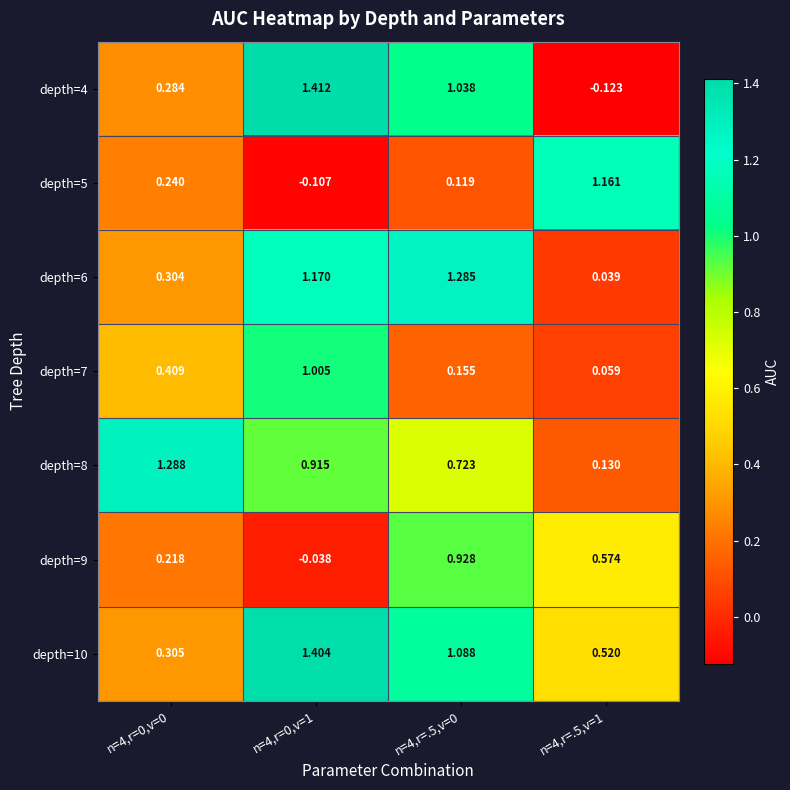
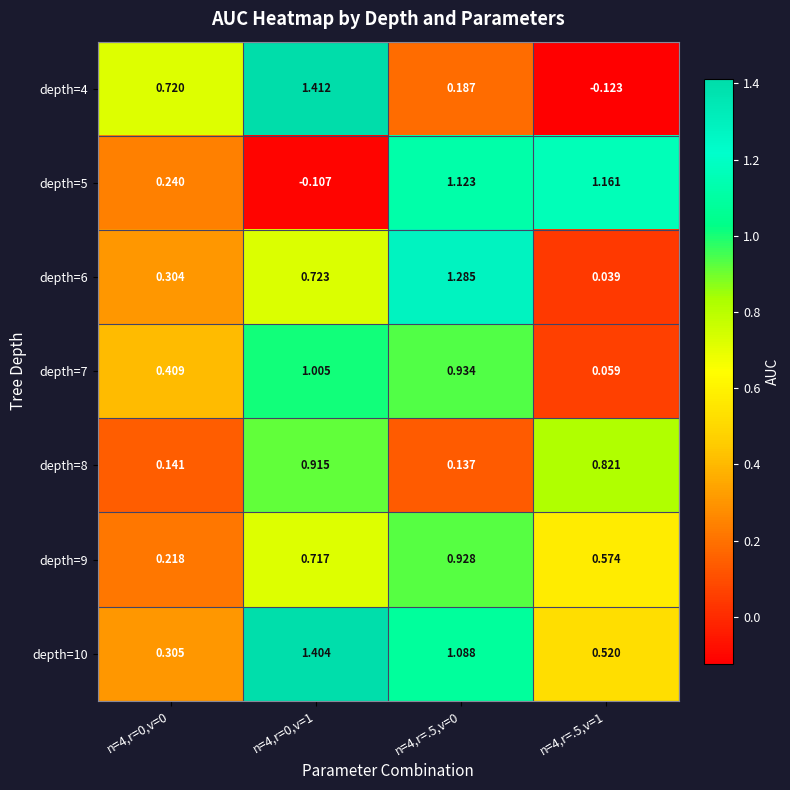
depth=4, n=4,r=0,v=0: 0.284 -> 0.720
depth=4, n=4,r=.5,v=0: 1.038 -> 0.187
depth=5, n=4,r=.5,v=0: 0.119 -> 1.123
depth=6, n=4,r=0,v=1: 1.170 -> 0.723
depth=7, n=4,r=.5,v=0: 0.155 -> 0.934
depth=8, n=4,r=0,v=0: 1.288 -> 0.141
depth=8, n=4,r=.5,v=0: 0.723 -> 0.137
depth=8, n=4,r=.5,v=1: 0.130 -> 0.821
depth=9, n=4,r=0,v=1: -0.038 -> 0.717
